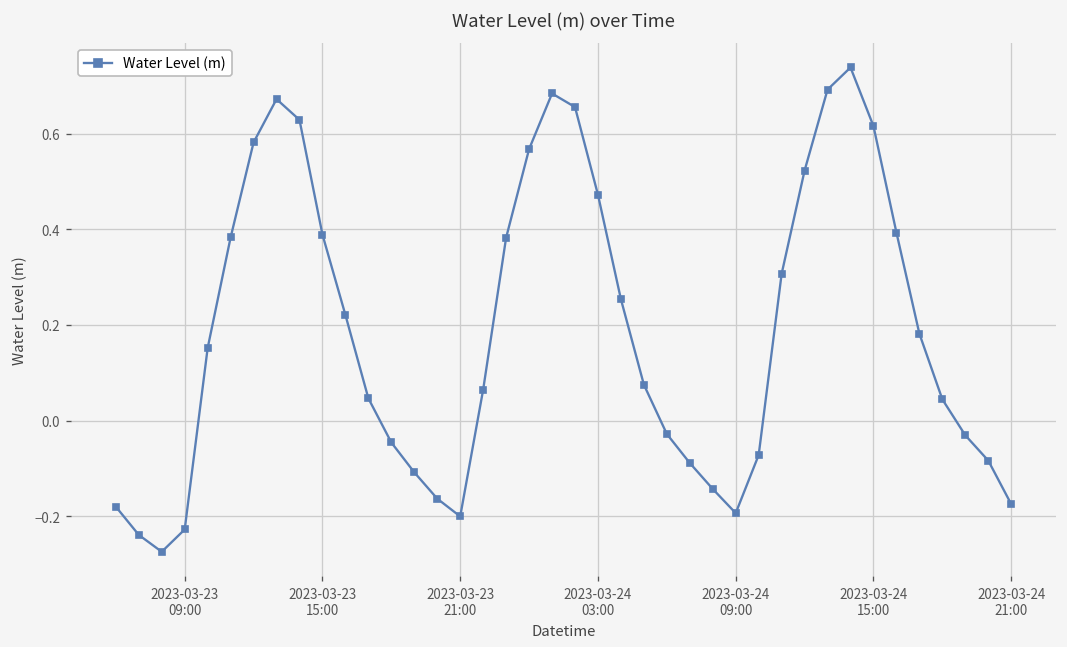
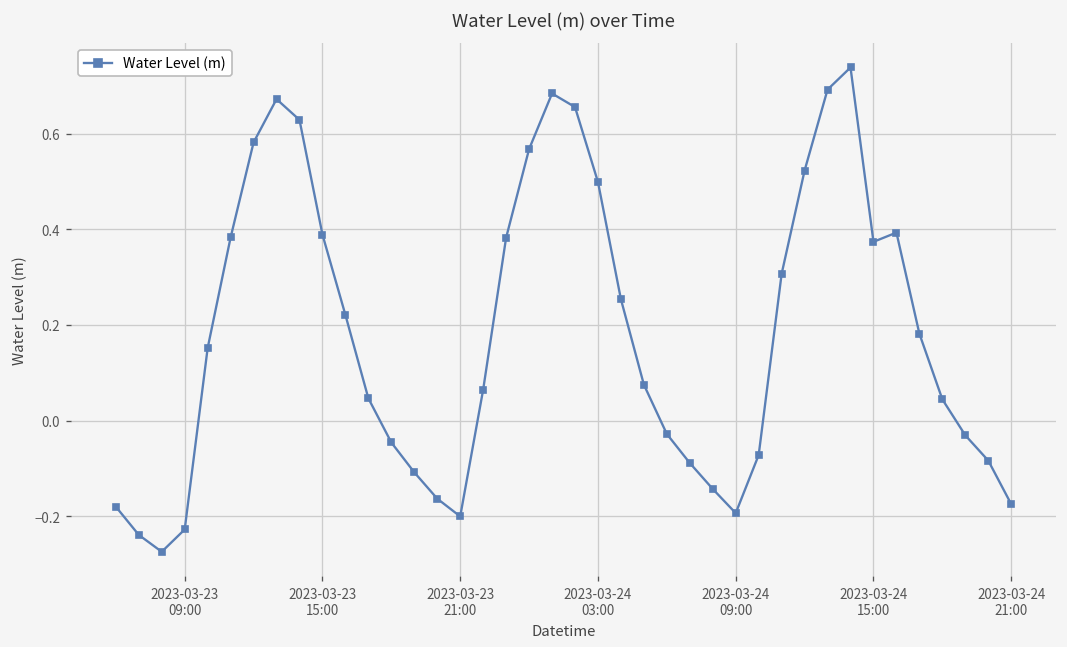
2023-03-24 03:00: 0.47 -> 0.50
2023-03-24 15:00: 0.62 -> 0.37
